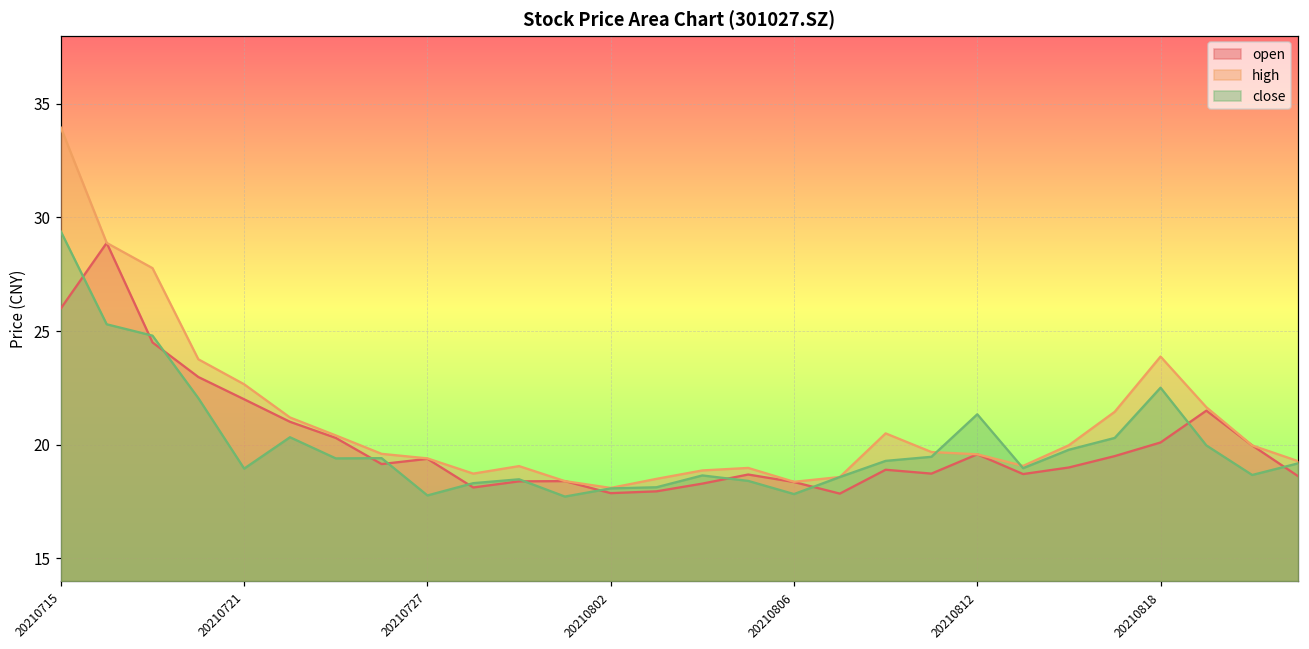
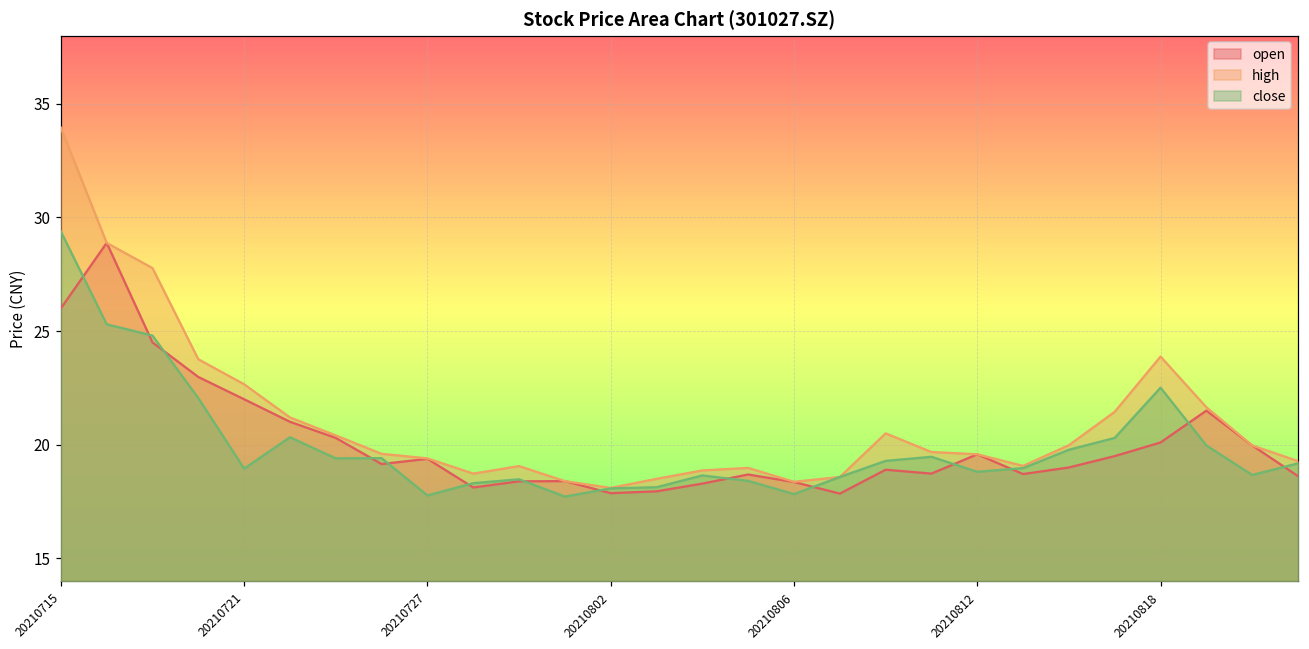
close, 20210812: 21.3 -> 18.8
